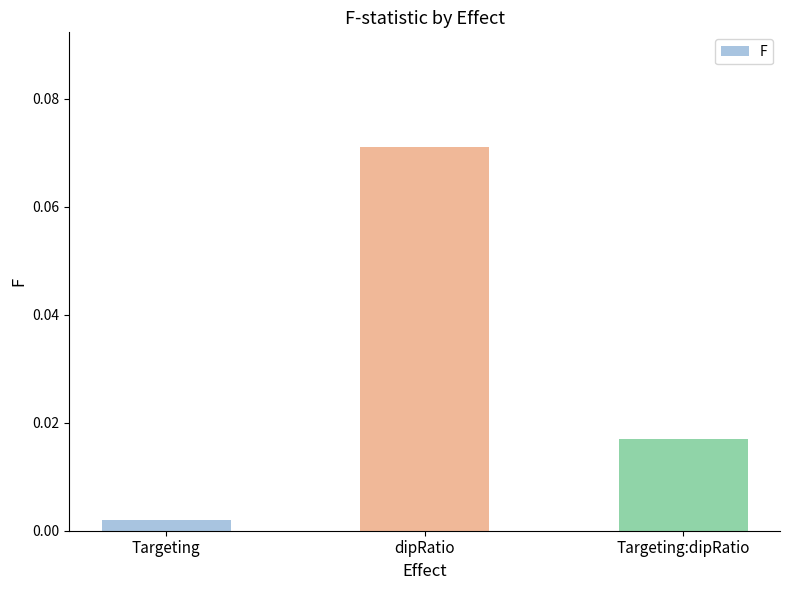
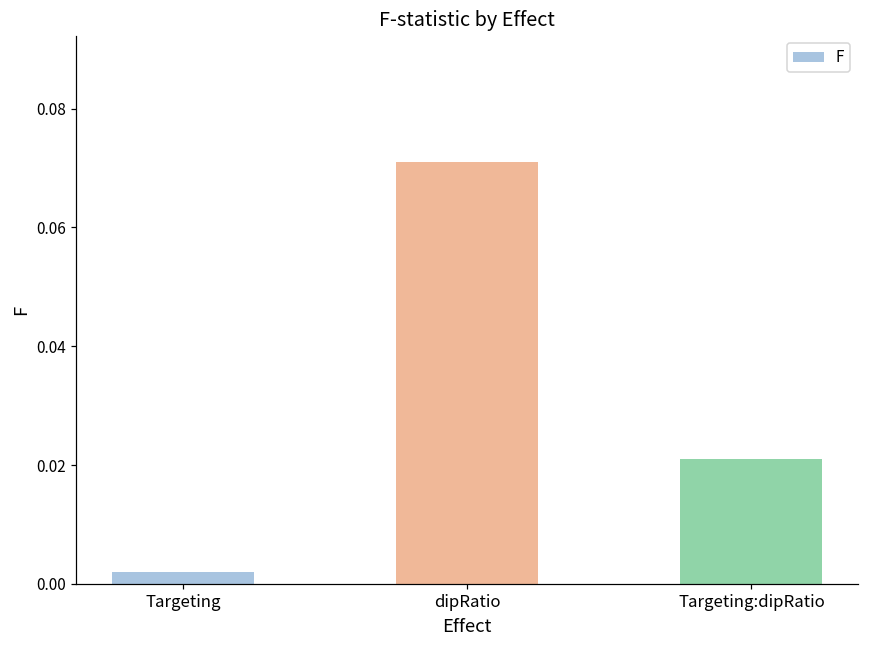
Targeting:dipRatio: 0.017 -> 0.021
